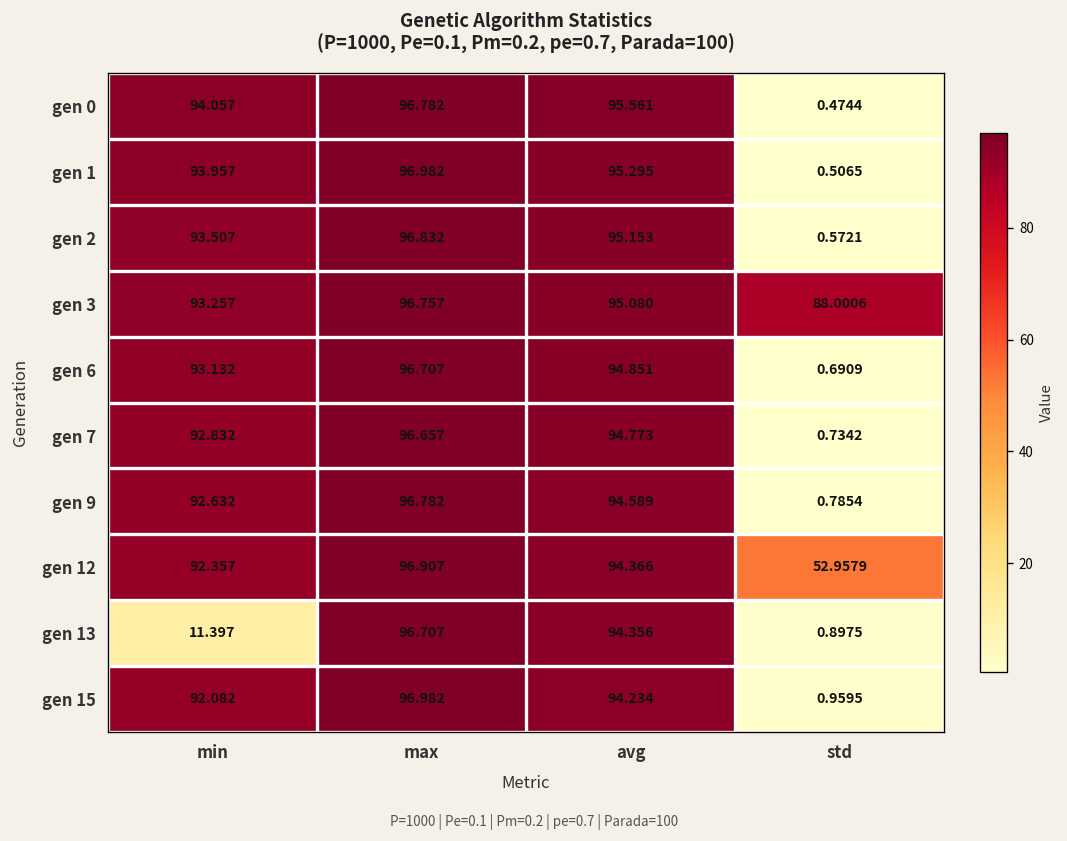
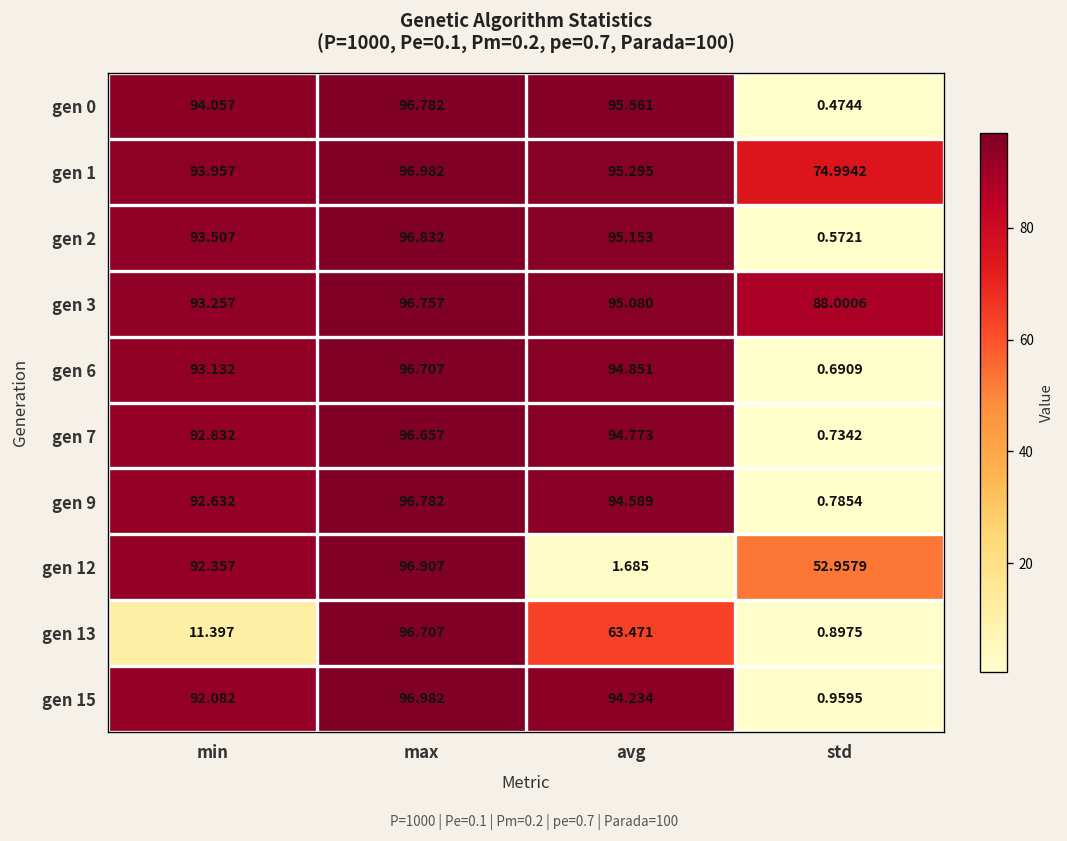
gen 1, std: 0.5065 -> 74.9942
gen 12, avg: 94.366 -> 1.685
gen 13, avg: 94.356 -> 63.471
